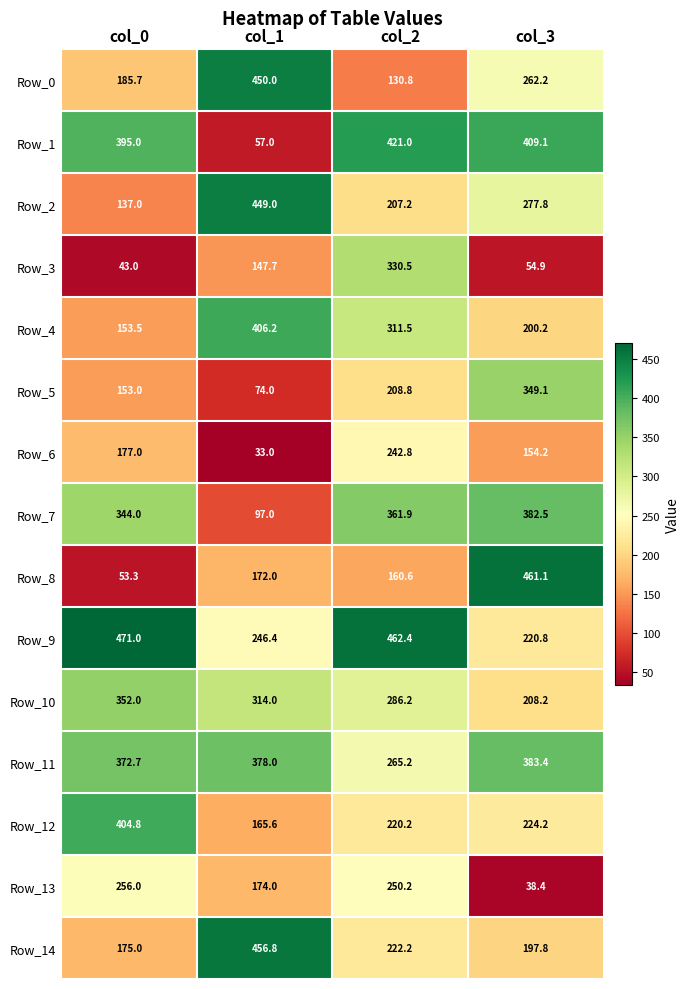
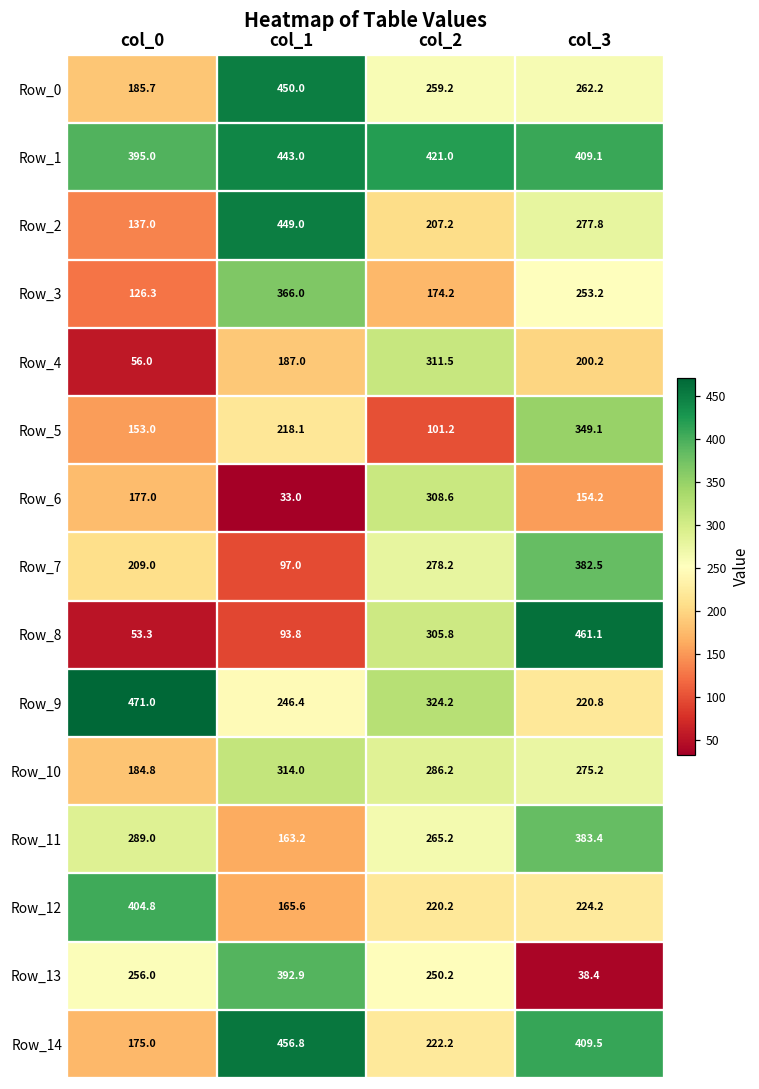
Row_0, col_2: 130.8 -> 259.2
Row_1, col_1: 57.0 -> 443.0
Row_3, col_0: 43.0 -> 126.3
Row_3, col_1: 147.7 -> 366.0
Row_3, col_2: 330.5 -> 174.2
Row_3, col_3: 54.9 -> 253.2
Row_4, col_0: 153.5 -> 56.0
Row_4, col_1: 406.2 -> 187.0
Row_5, col_1: 74.0 -> 218.1
Row_5, col_2: 208.8 -> 101.2
Row_6, col_2: 242.8 -> 308.6
Row_7, col_0: 344.0 -> 209.0
Row_7, col_2: 361.9 -> 278.2
Row_8, col_1: 172.0 -> 93.8
Row_8, col_2: 160.6 -> 305.8
Row_9, col_2: 462.4 -> 324.2
Row_10, col_0: 352.0 -> 184.8
Row_10, col_3: 208.2 -> 275.2
Row_11, col_0: 372.7 -> 289.0
Row_11, col_1: 378.0 -> 163.2
Row_13, col_1: 174.0 -> 392.9
Row_14, col_3: 197.8 -> 409.5
